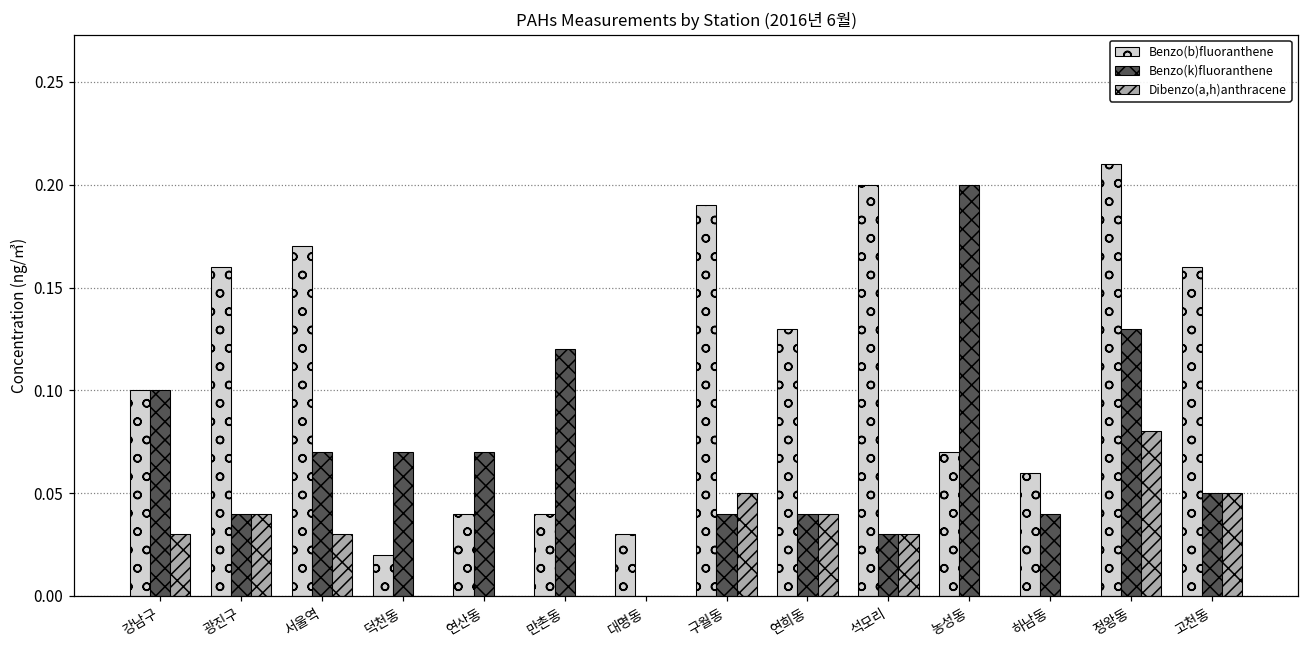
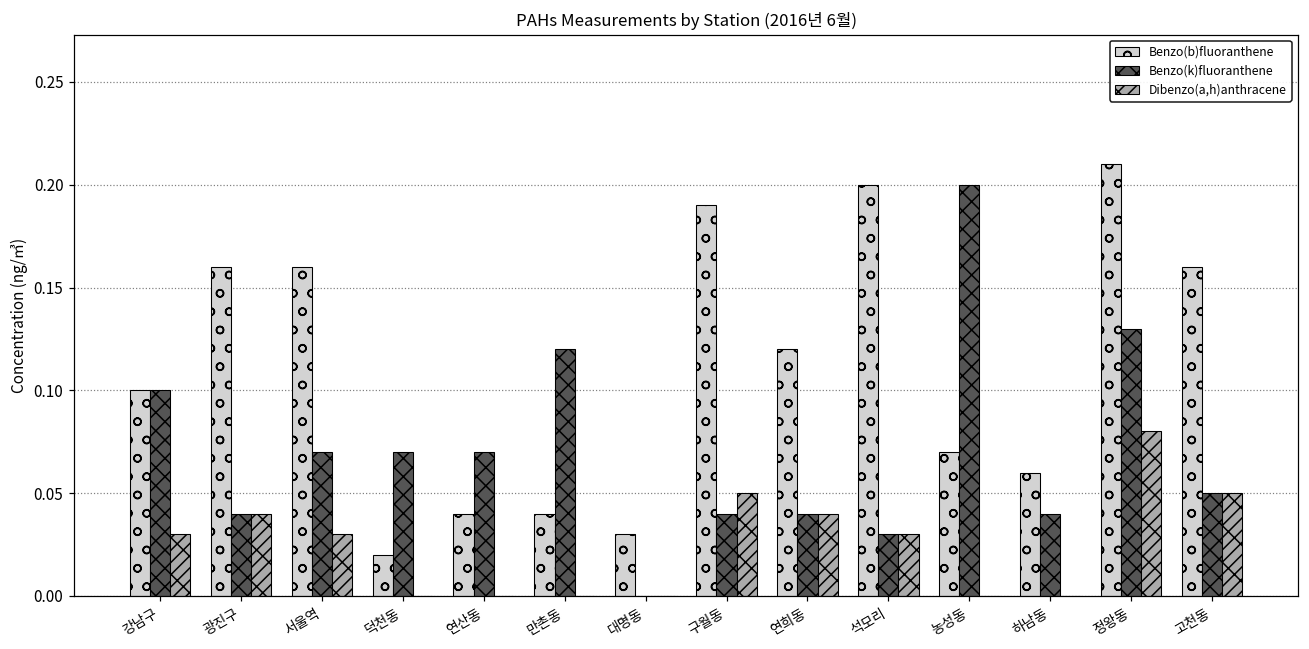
Benzo(b)fluoranthene, 서울역: 0.17 -> 0.16
Benzo(b)fluoranthene, 연희동: 0.13 -> 0.12
